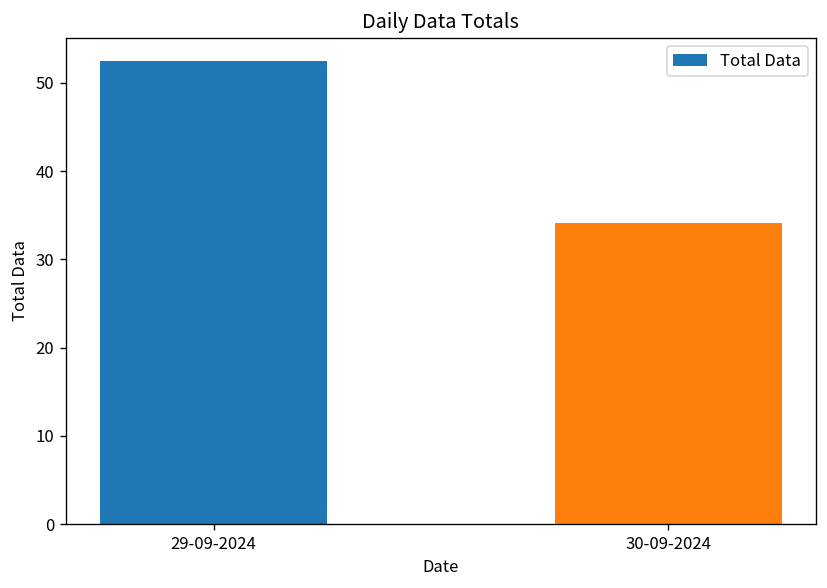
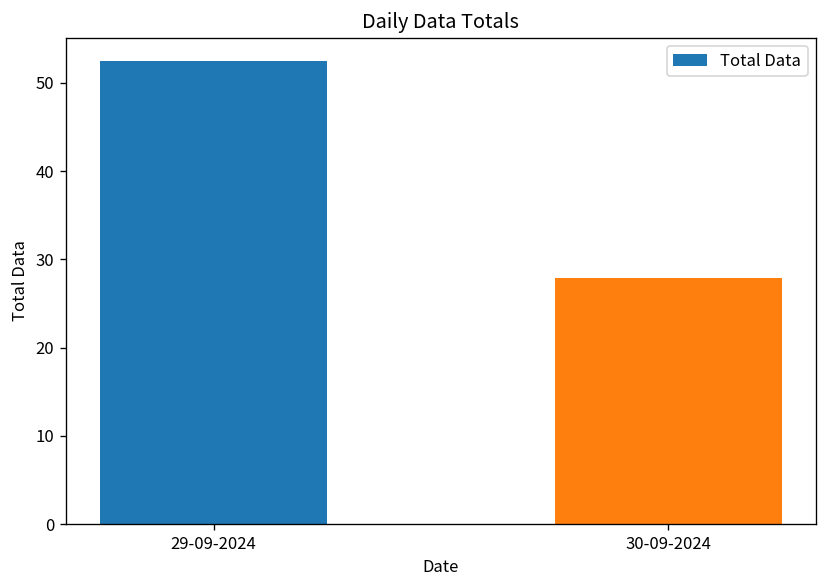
30-09-2024: 34 -> 28
